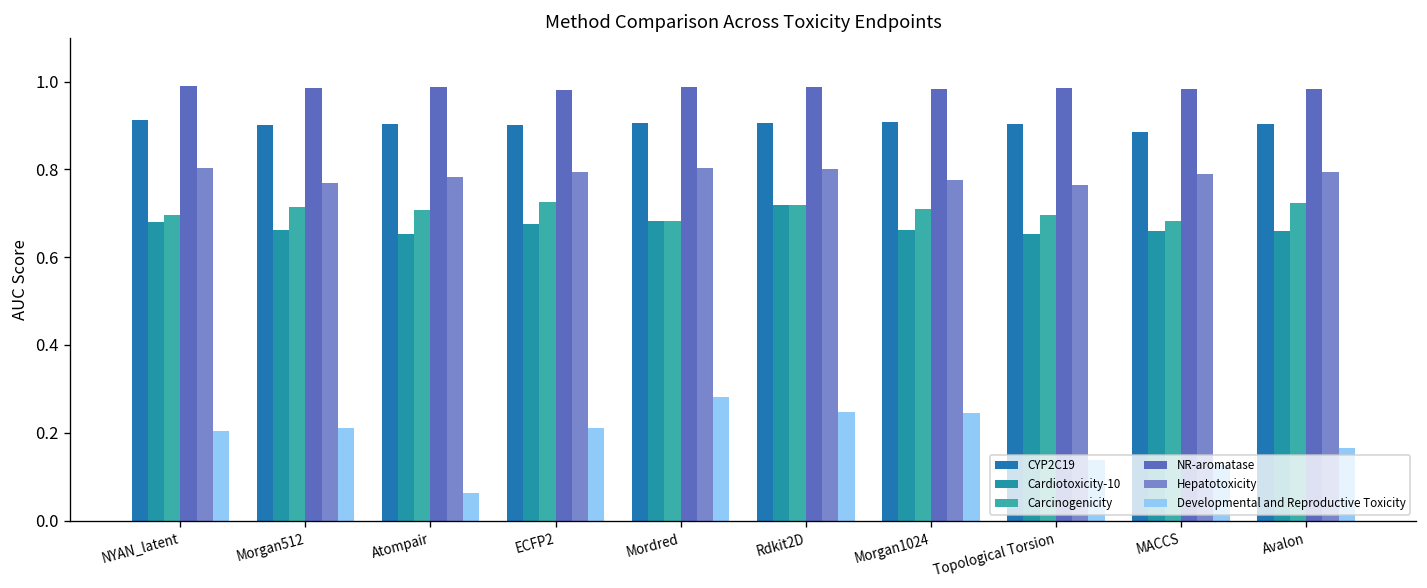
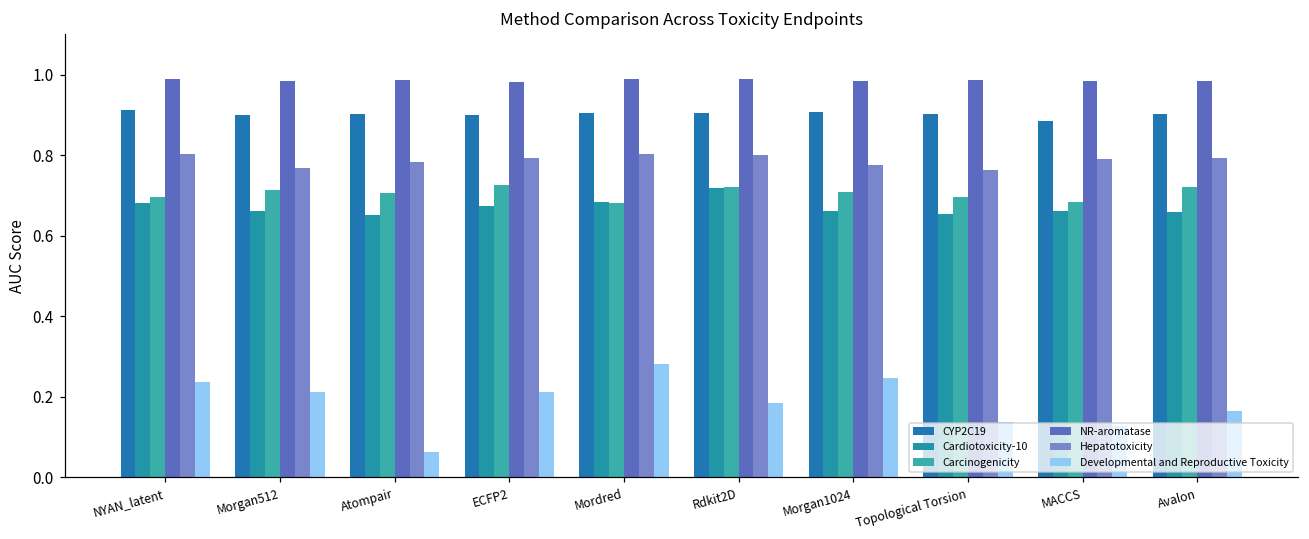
Developmental and Reproductive Toxicity, NYAN_latent: 0.20 -> 0.24
Developmental and Reproductive Toxicity, Rdkit2D: 0.25 -> 0.19
